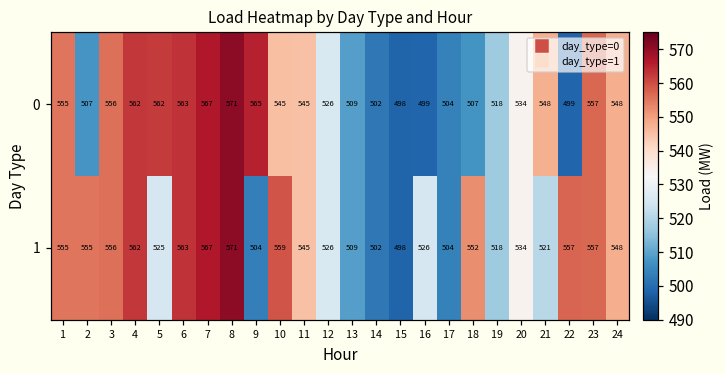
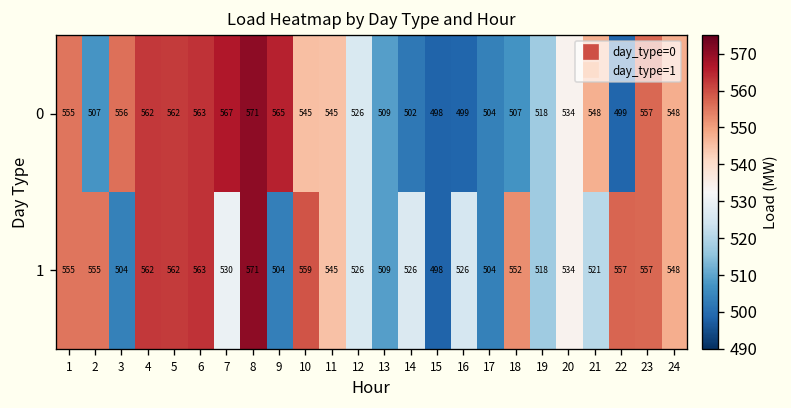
1, 3: 556 -> 504
1, 5: 525 -> 562
1, 7: 567 -> 530
1, 14: 502 -> 526
